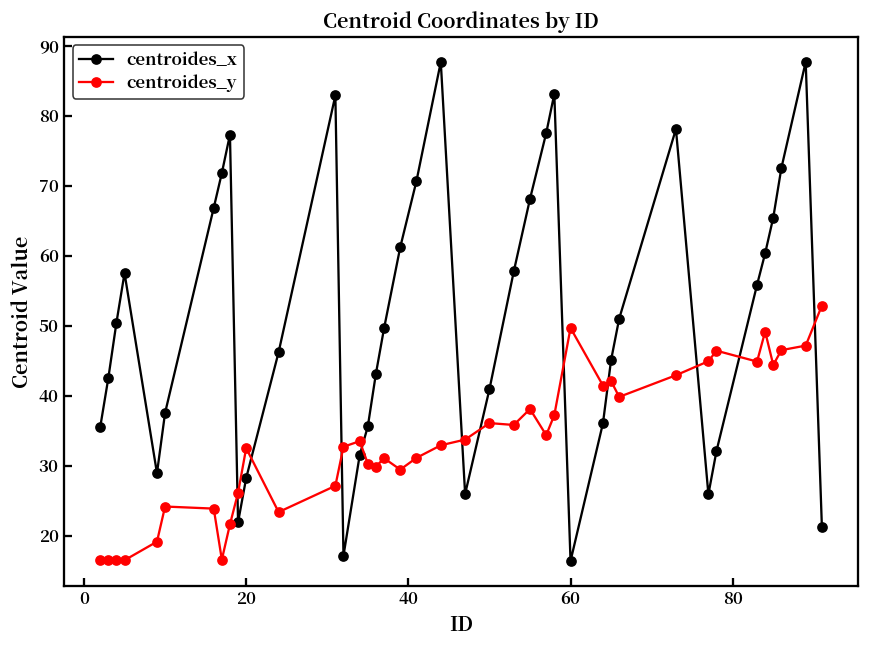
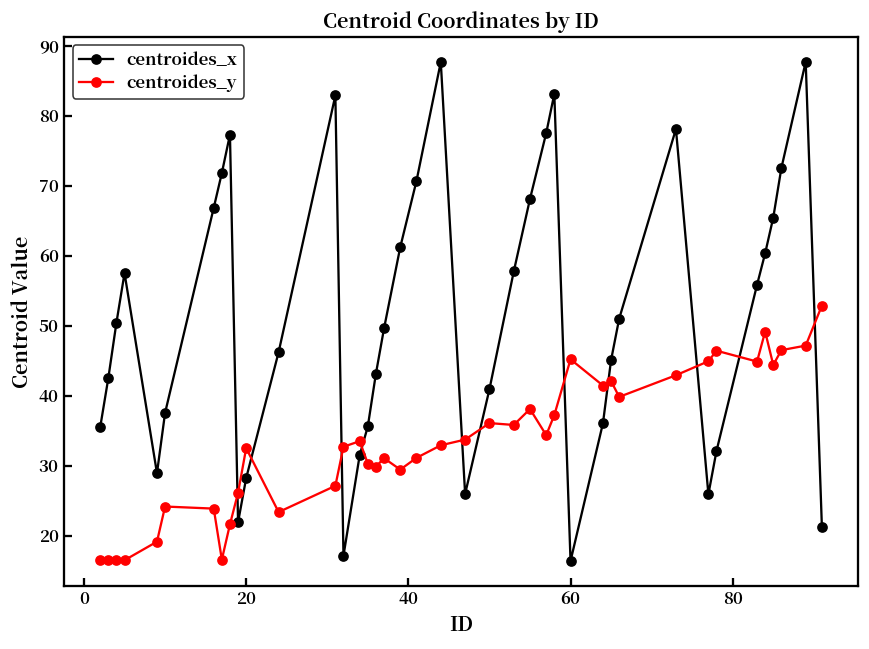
centroides_y, 60: 50 -> 45
